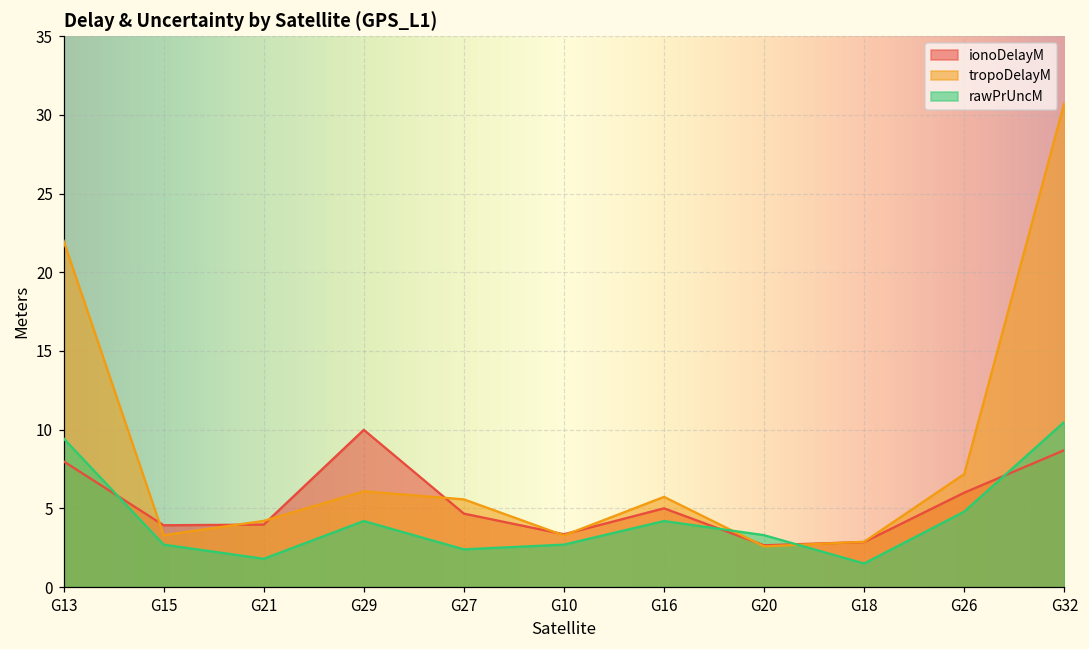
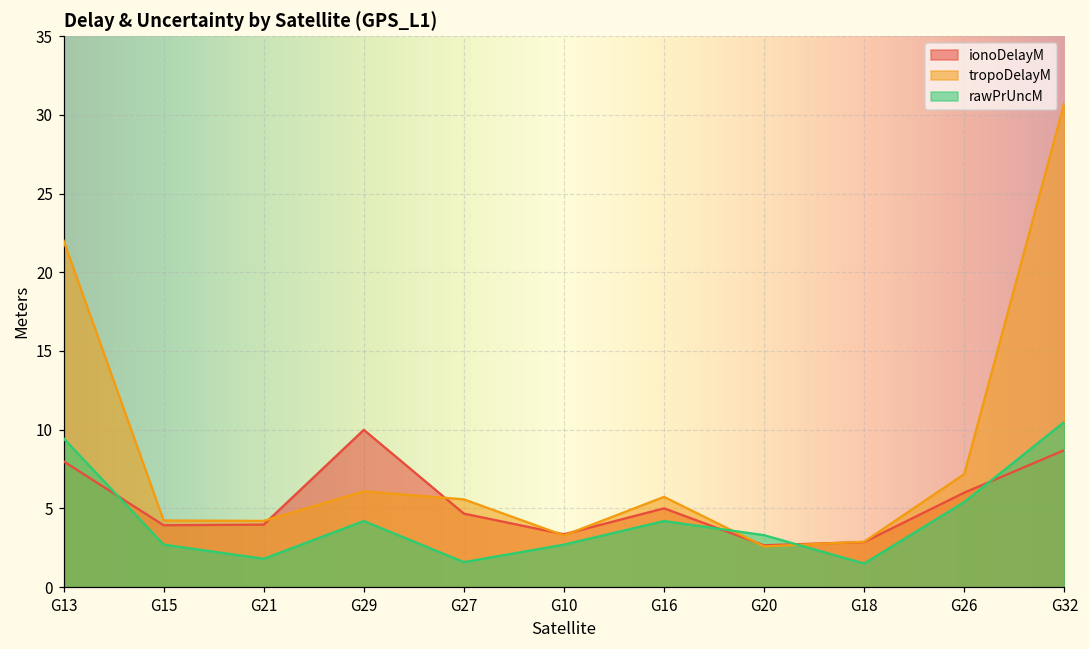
tropoDelayM, G15: 3.3 -> 4.2
rawPrUncM, G27: 2.4 -> 1.6
rawPrUncM, G26: 4.8 -> 5.4
